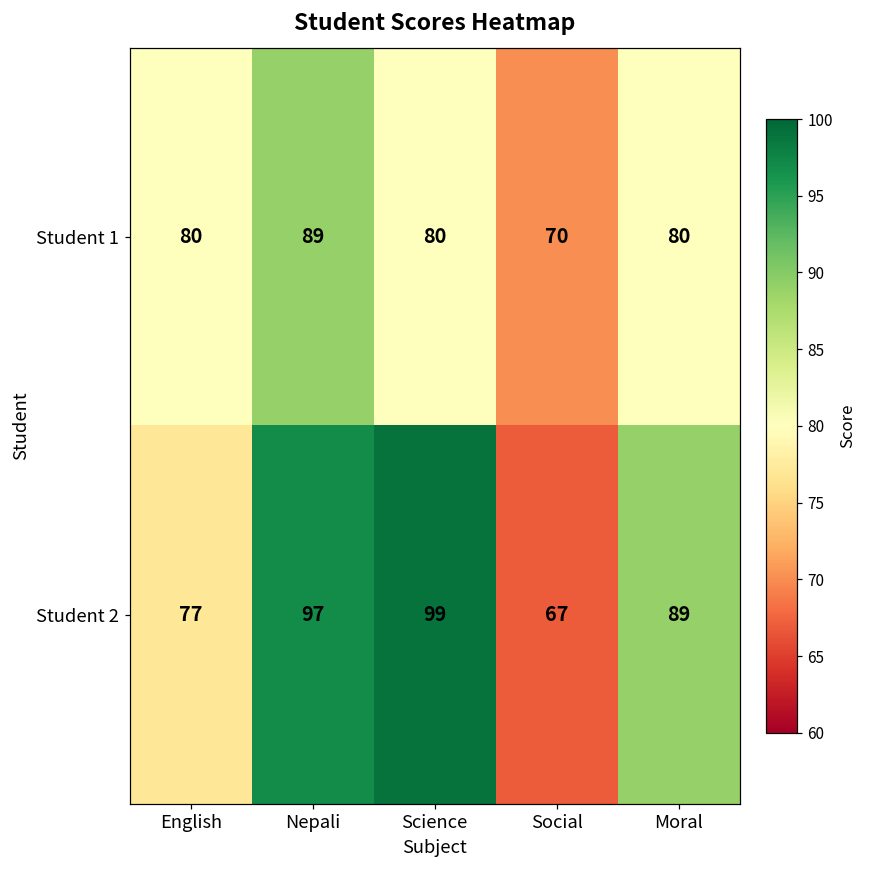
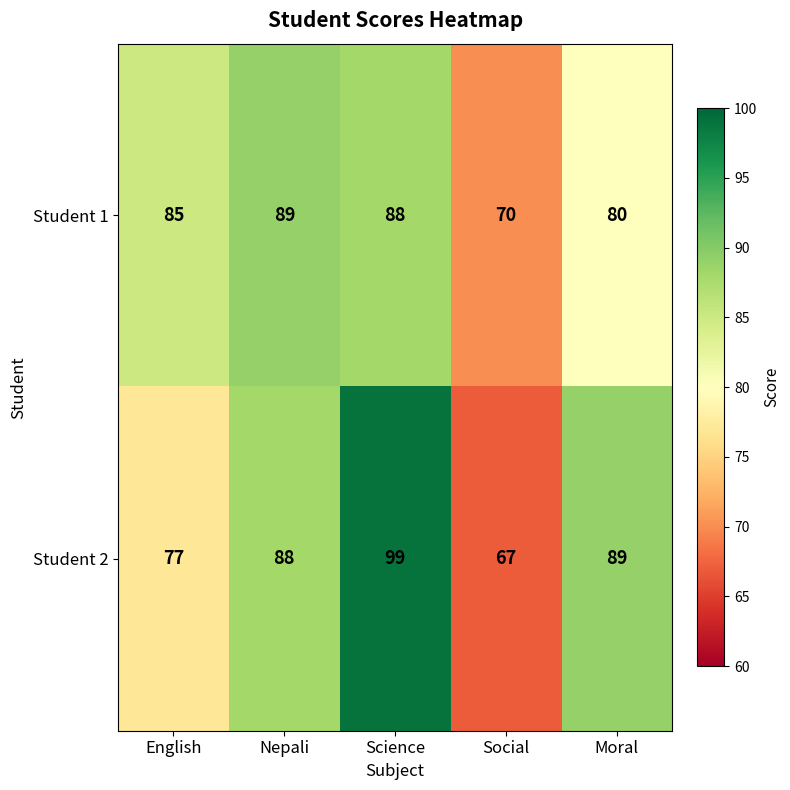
Student 1, English: 80 -> 85
Student 1, Science: 80 -> 88
Student 2, Nepali: 97 -> 88
